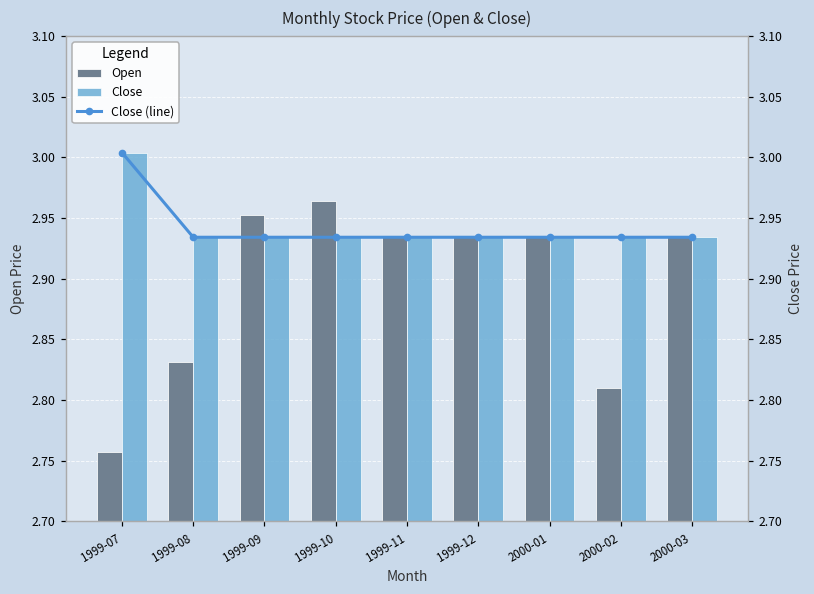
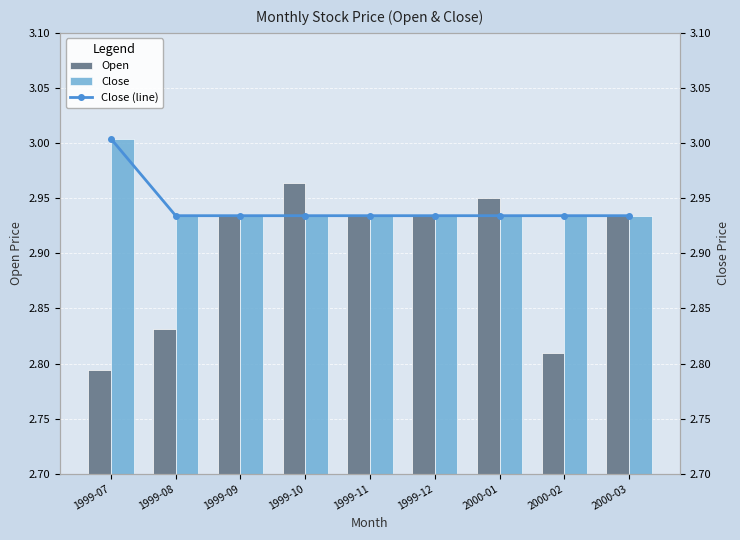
Open, 1999-07: 2.757 -> 2.794
Open, 1999-09: 2.953 -> 2.934
Open, 2000-01: 2.934 -> 2.951
